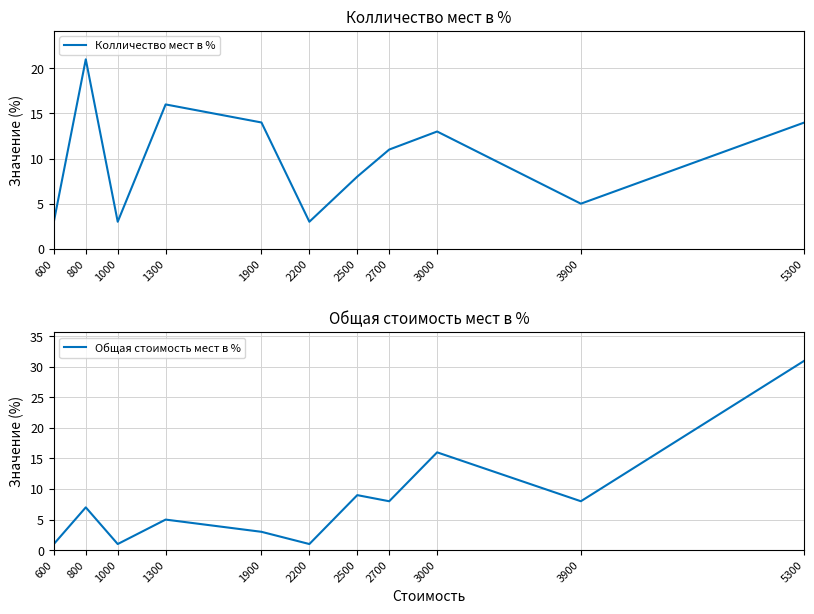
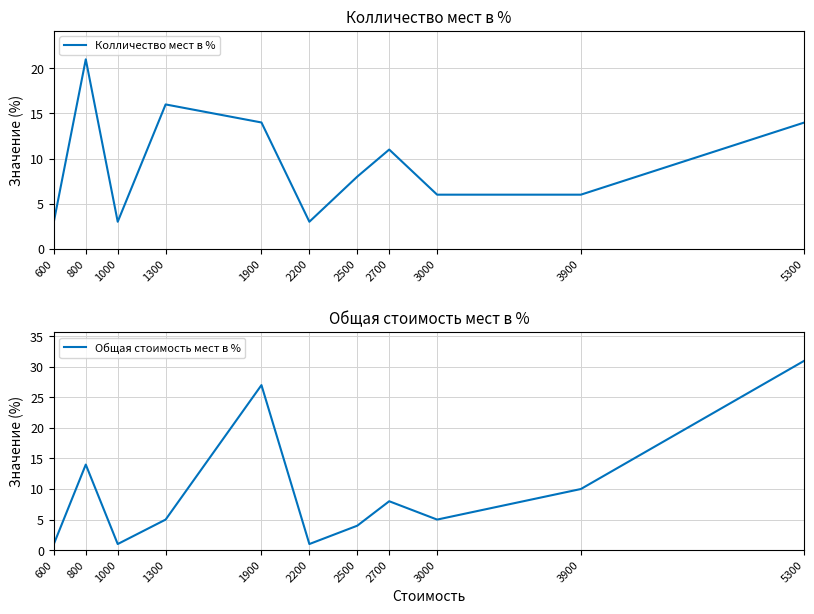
Колличество мест в %, 3000: 13 -> 6
Колличество мест в %, 3900: 5 -> 6
Общая стоимость мест в %, 800: 7 -> 14
Общая стоимость мест в %, 1900: 3 -> 27
Общая стоимость мест в %, 2500: 9 -> 4
Общая стоимость мест в %, 3000: 16 -> 5
Общая стоимость мест в %, 3900: 8 -> 10
